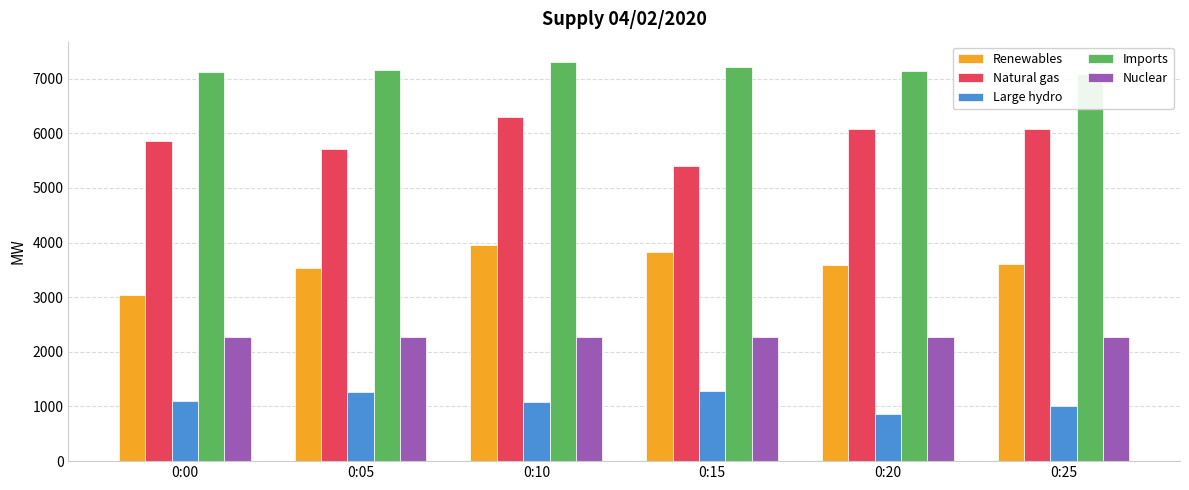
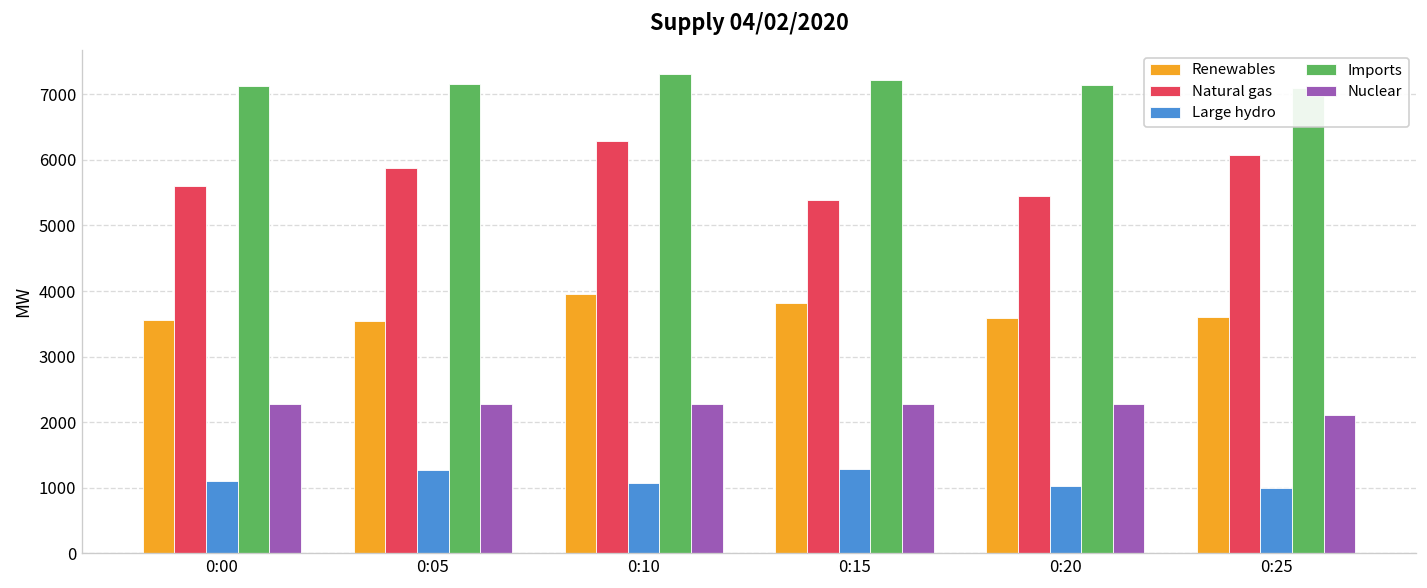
Renewables, 0:00: 3000 -> 3600
Natural gas, 0:00: 5900 -> 5600
Natural gas, 0:05: 5700 -> 5900
Natural gas, 0:20: 6100 -> 5500
Large hydro, 0:20: 900 -> 1000
Nuclear, 0:25: 2300 -> 2100
